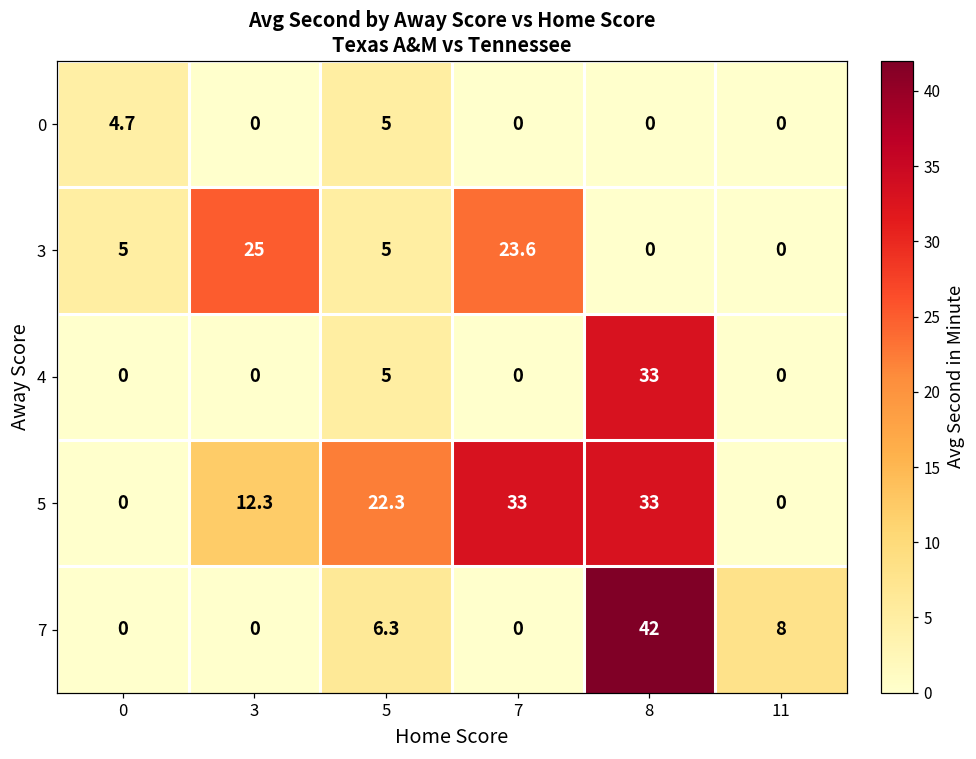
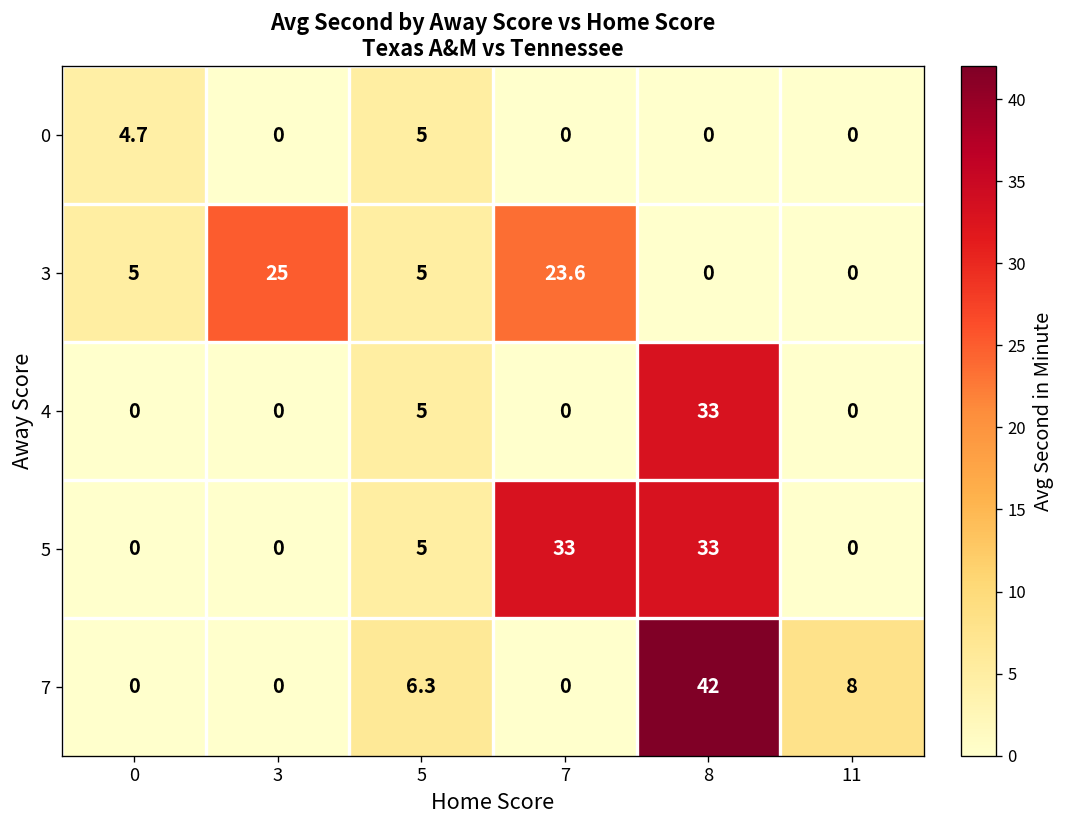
5, 3: 12.3 -> 0
5, 5: 22.3 -> 5
